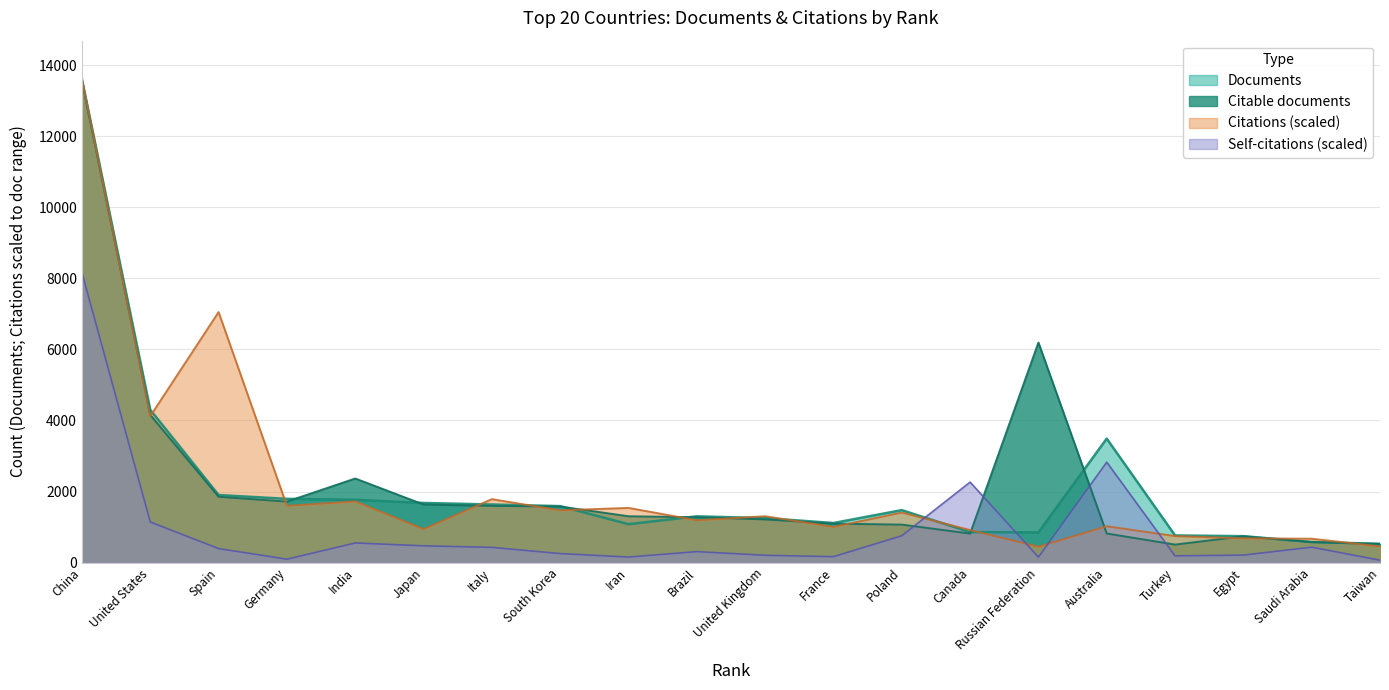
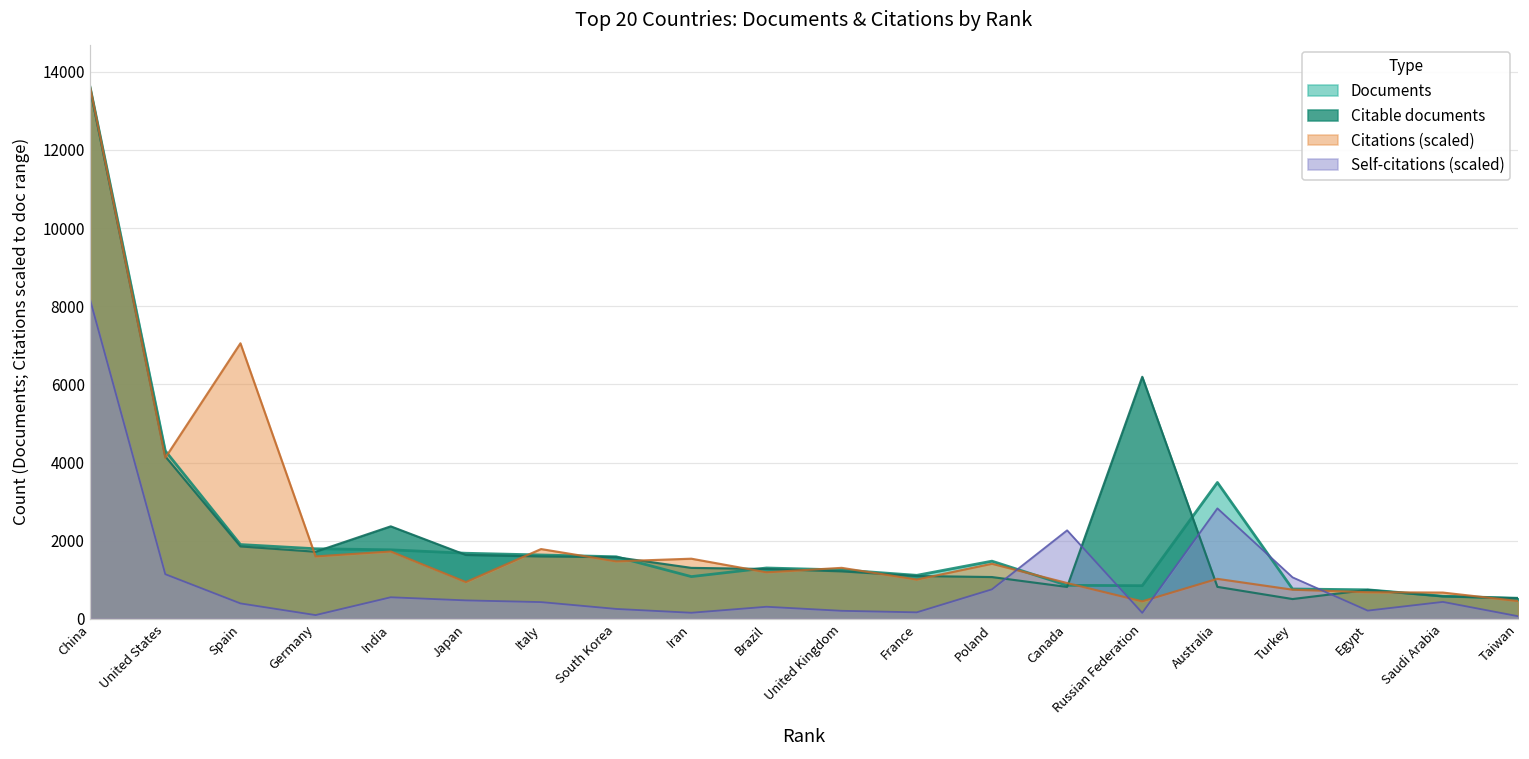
Self-citations (scaled), Turkey: 200 -> 1100
